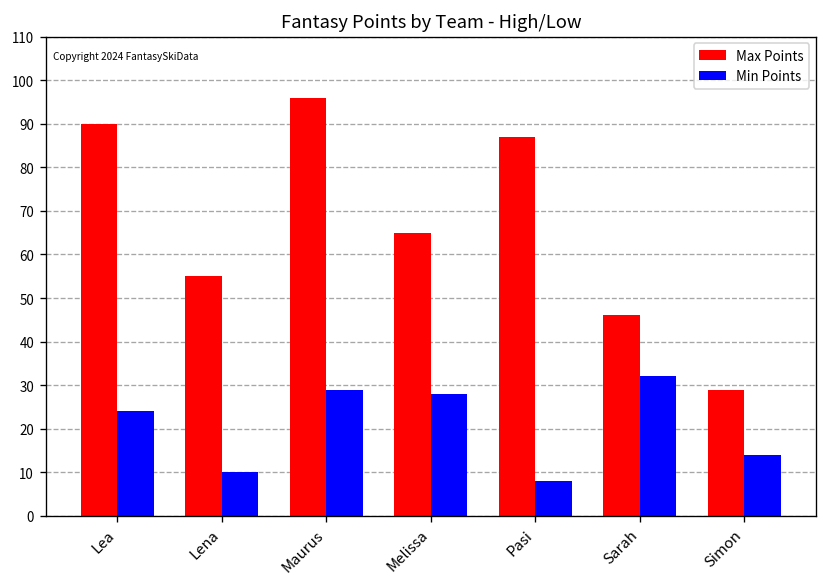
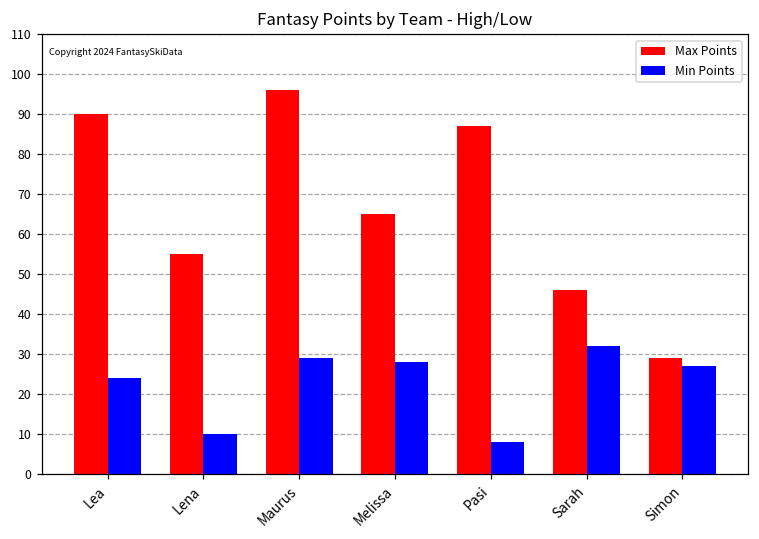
Min Points, Simon: 14 -> 27
